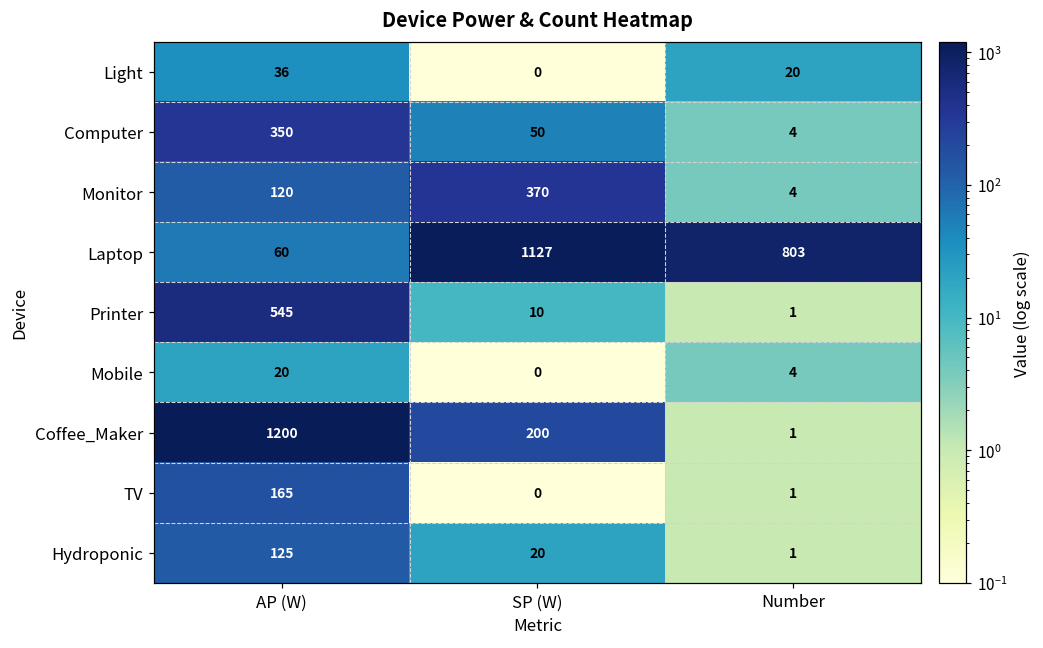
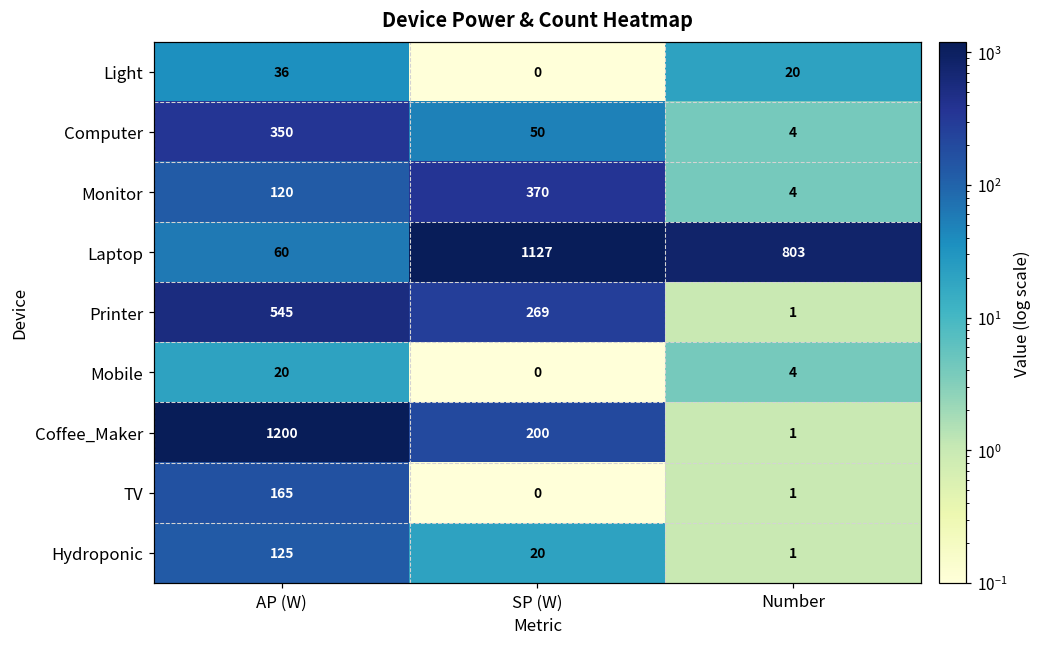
Printer, SP (W): 10 -> 269
